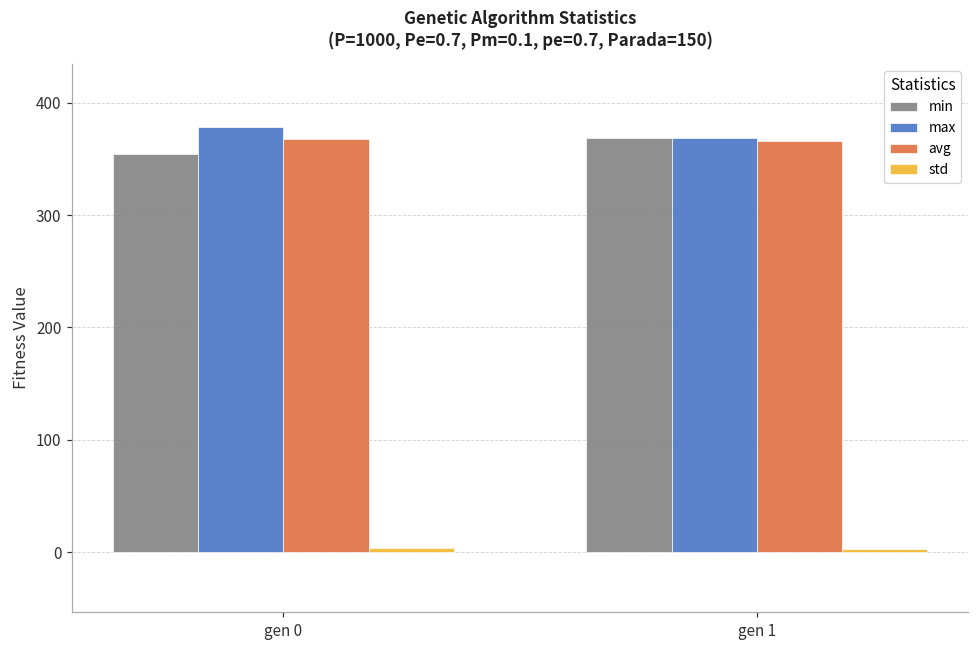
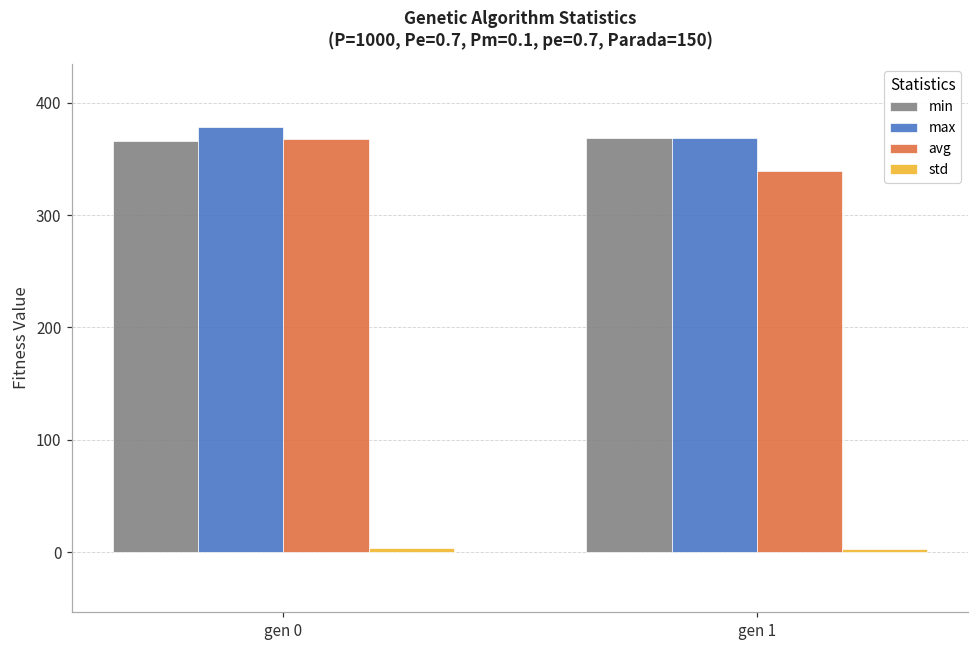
min, gen 0: 355 -> 366
avg, gen 1: 366 -> 339
